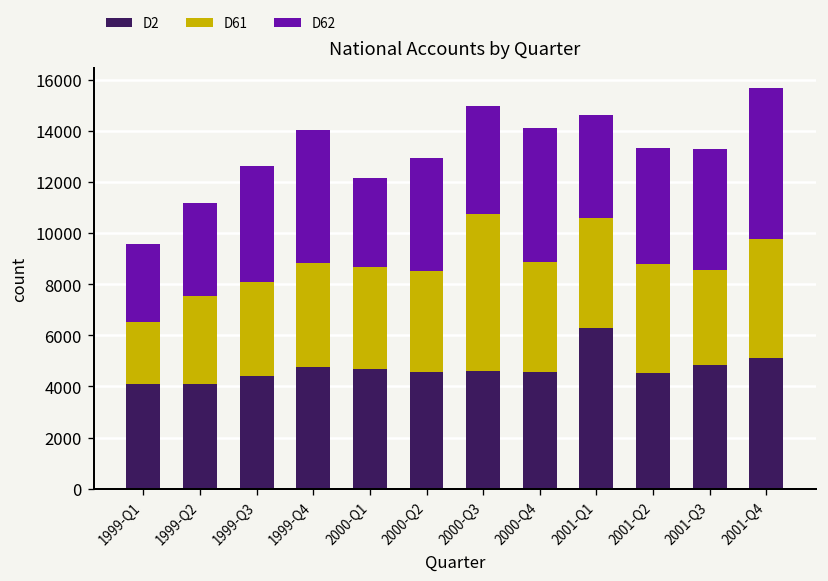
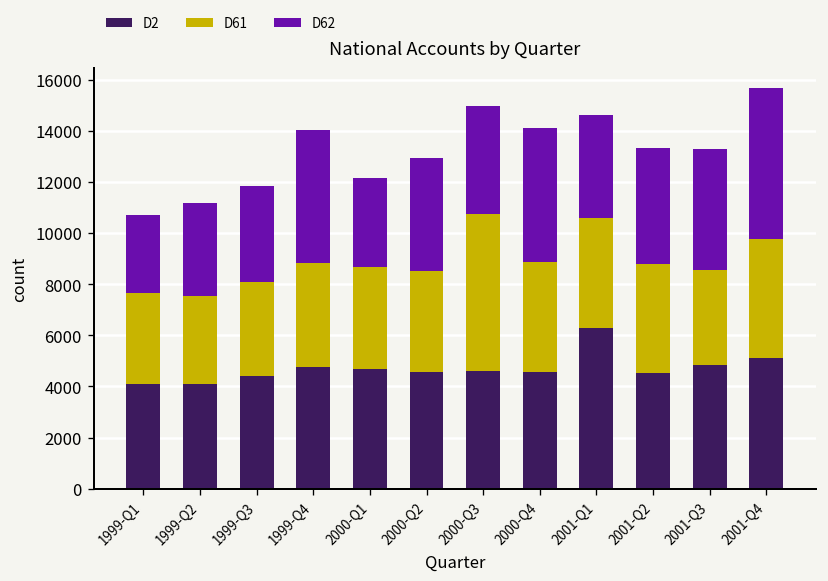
D61, 1999-Q1: 2400 -> 3500
D62, 1999-Q3: 4500 -> 3800
